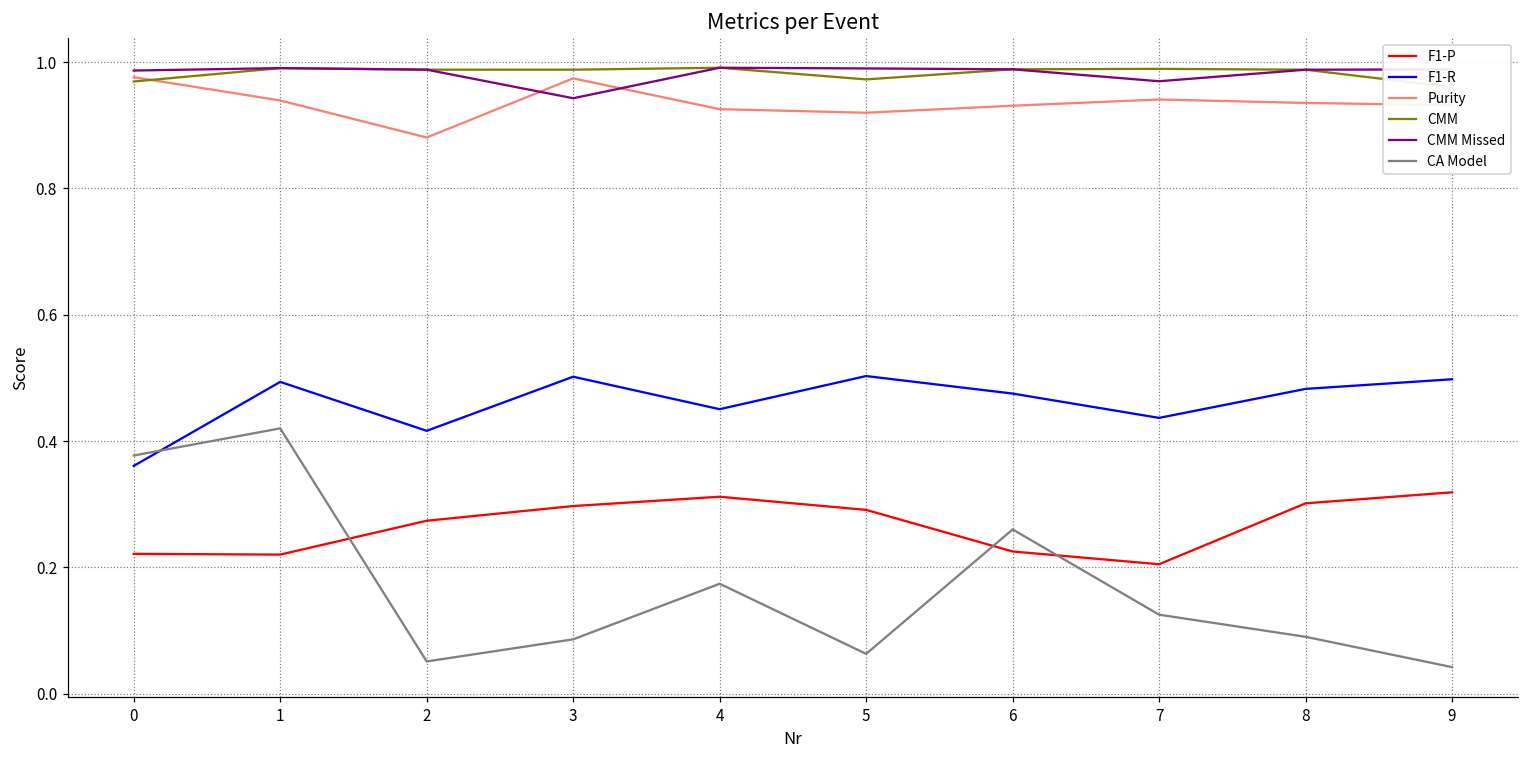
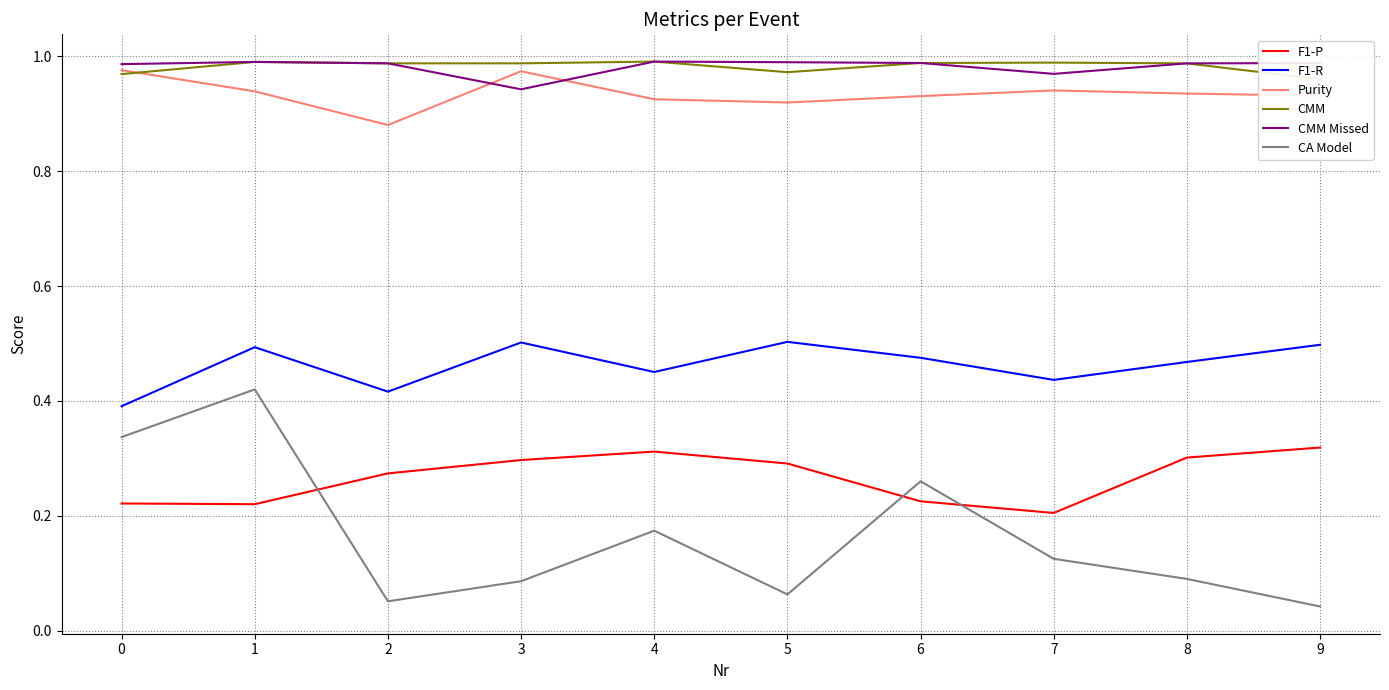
F1-R, 0: 0.36 -> 0.39
CA Model, 0: 0.38 -> 0.34
F1-R, 8: 0.48 -> 0.47
